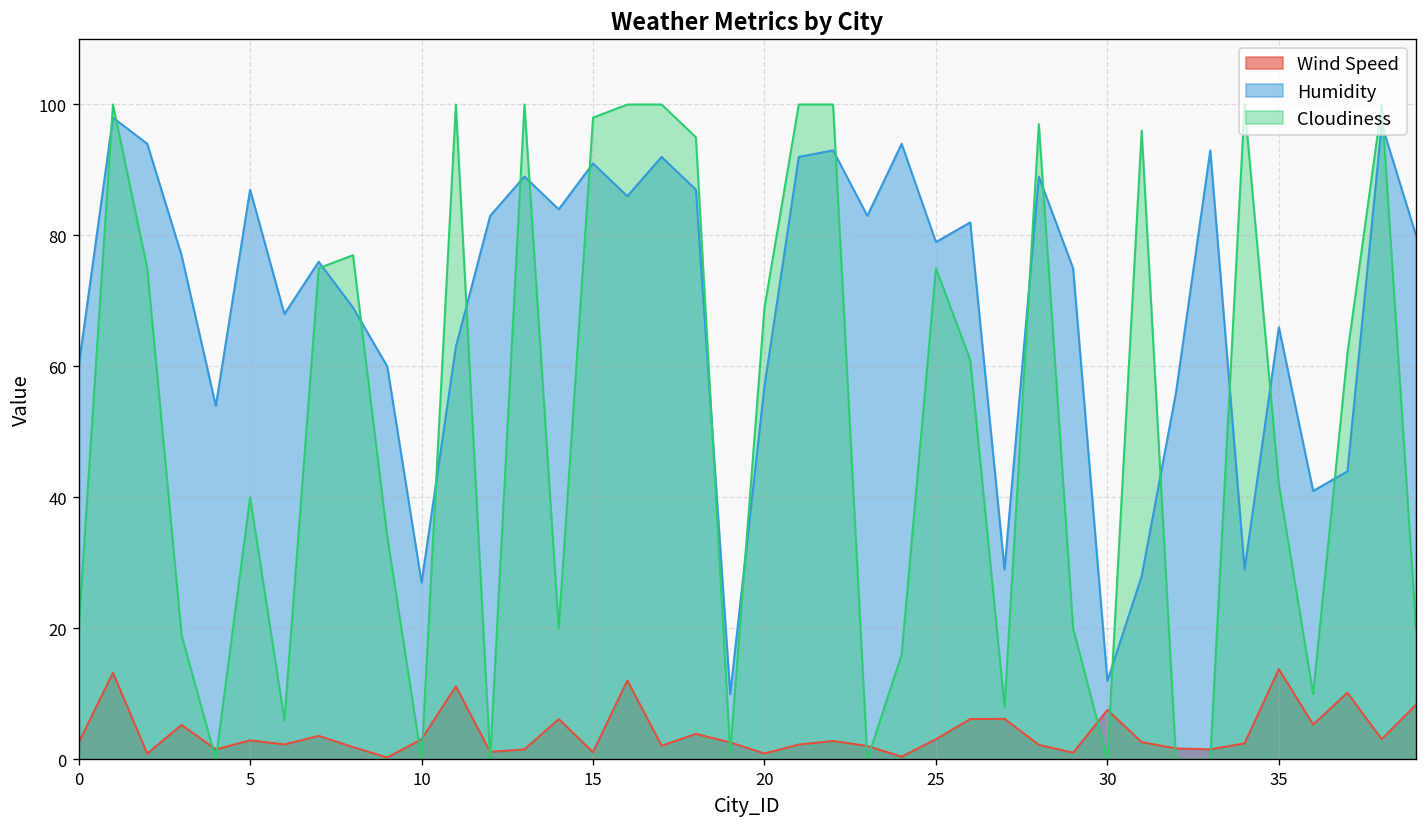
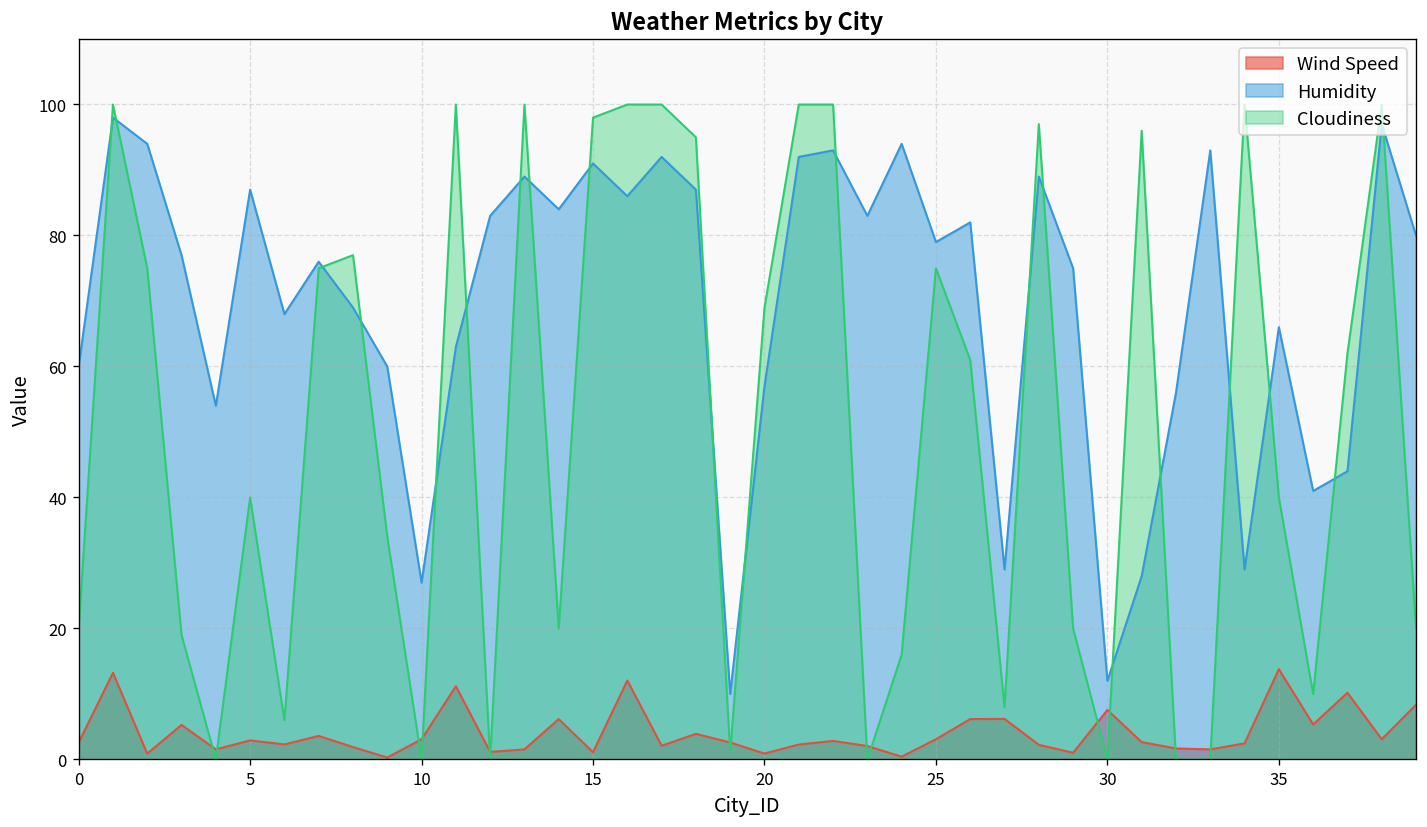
Cloudiness, 35: 42 -> 40
